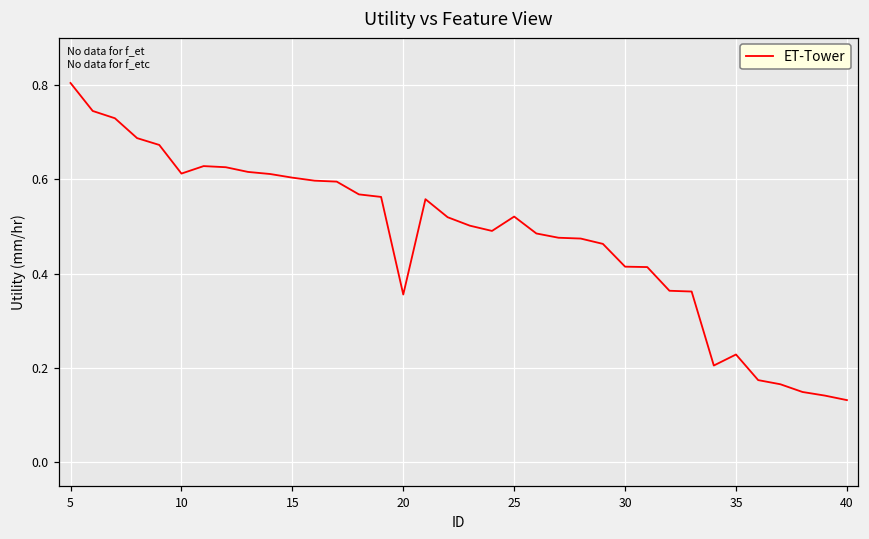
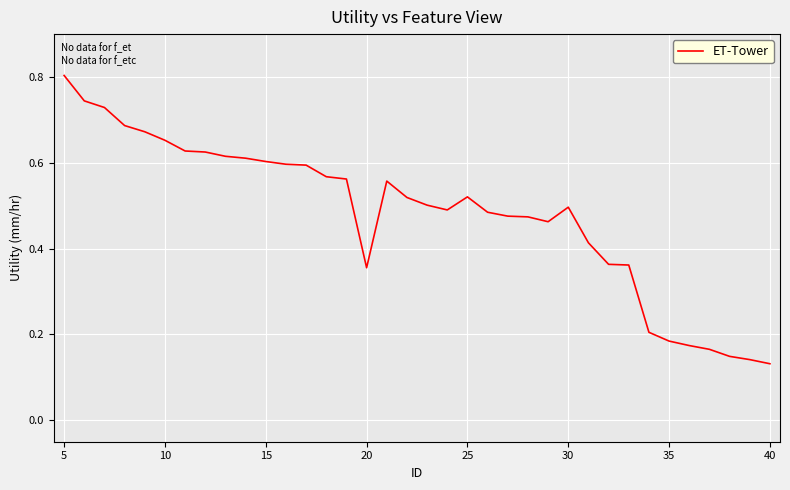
10: 0.61 -> 0.65
30: 0.41 -> 0.50
35: 0.23 -> 0.18
